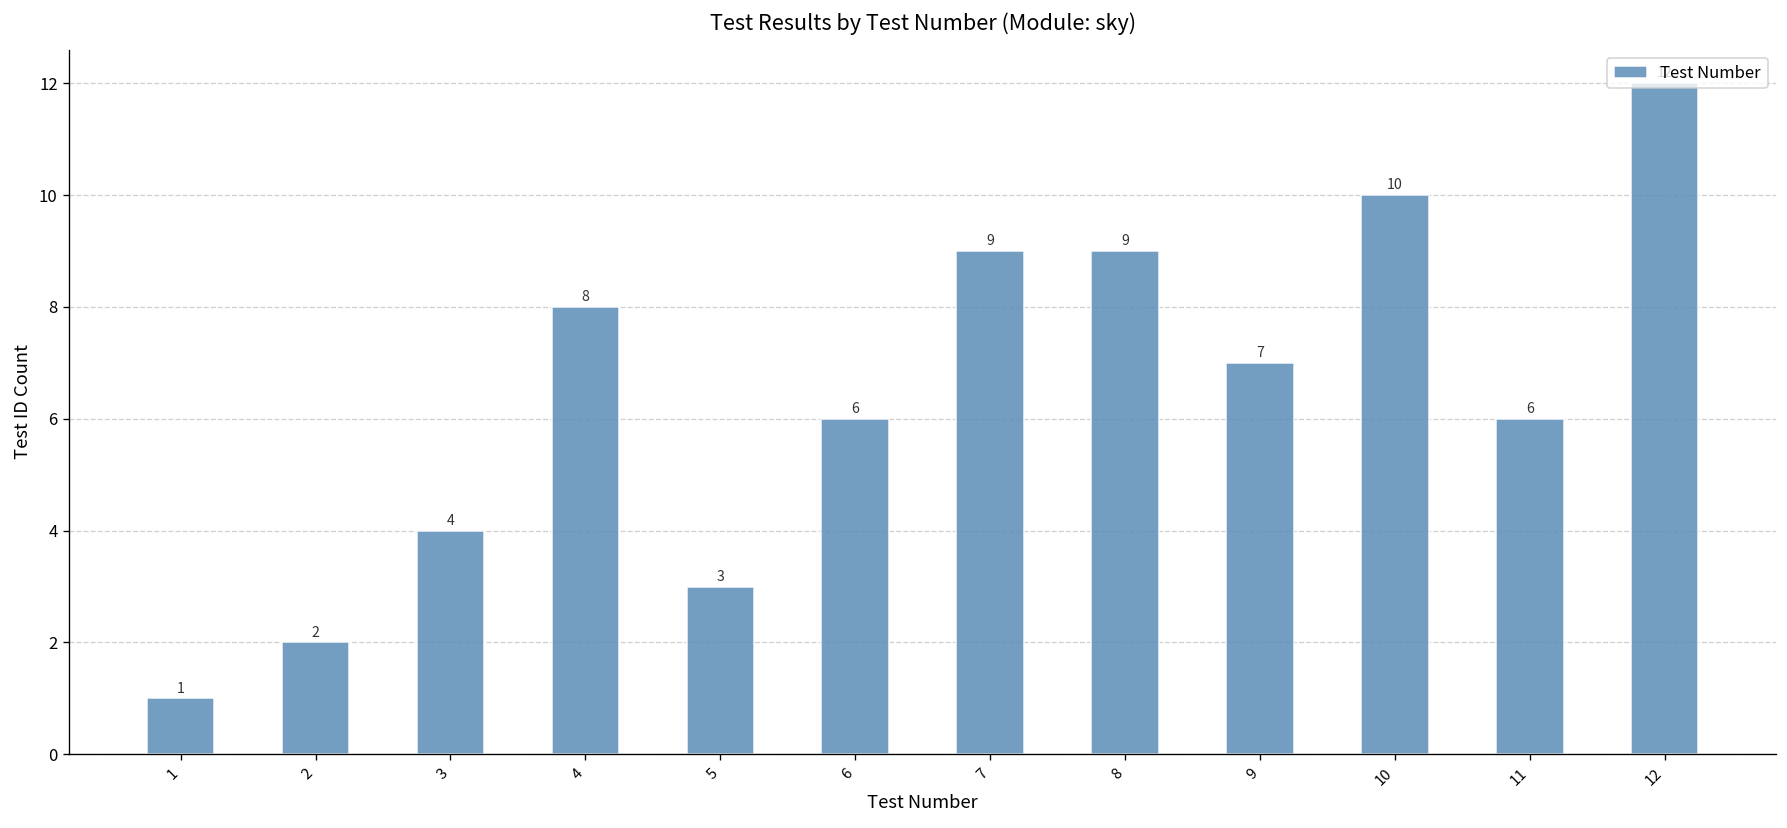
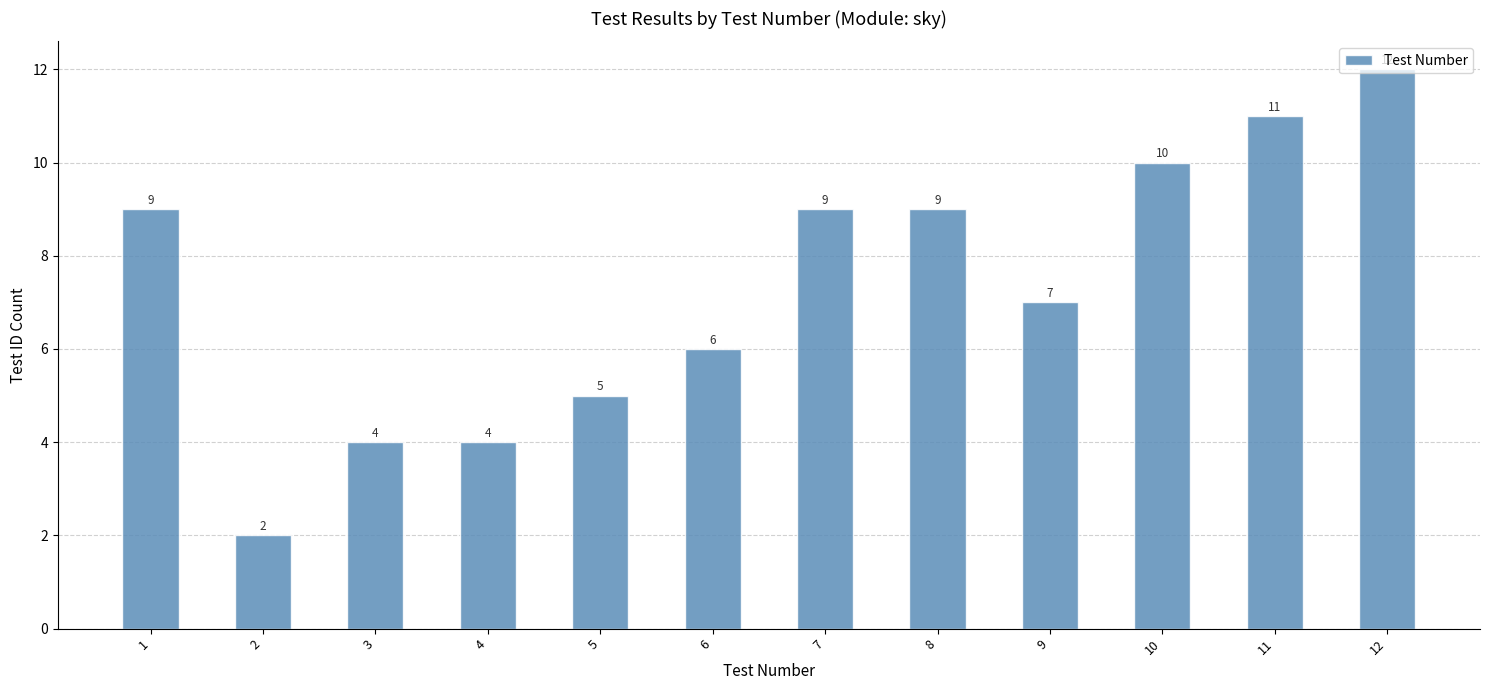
1: 1 -> 9
4: 8 -> 4
5: 3 -> 5
11: 6 -> 11
